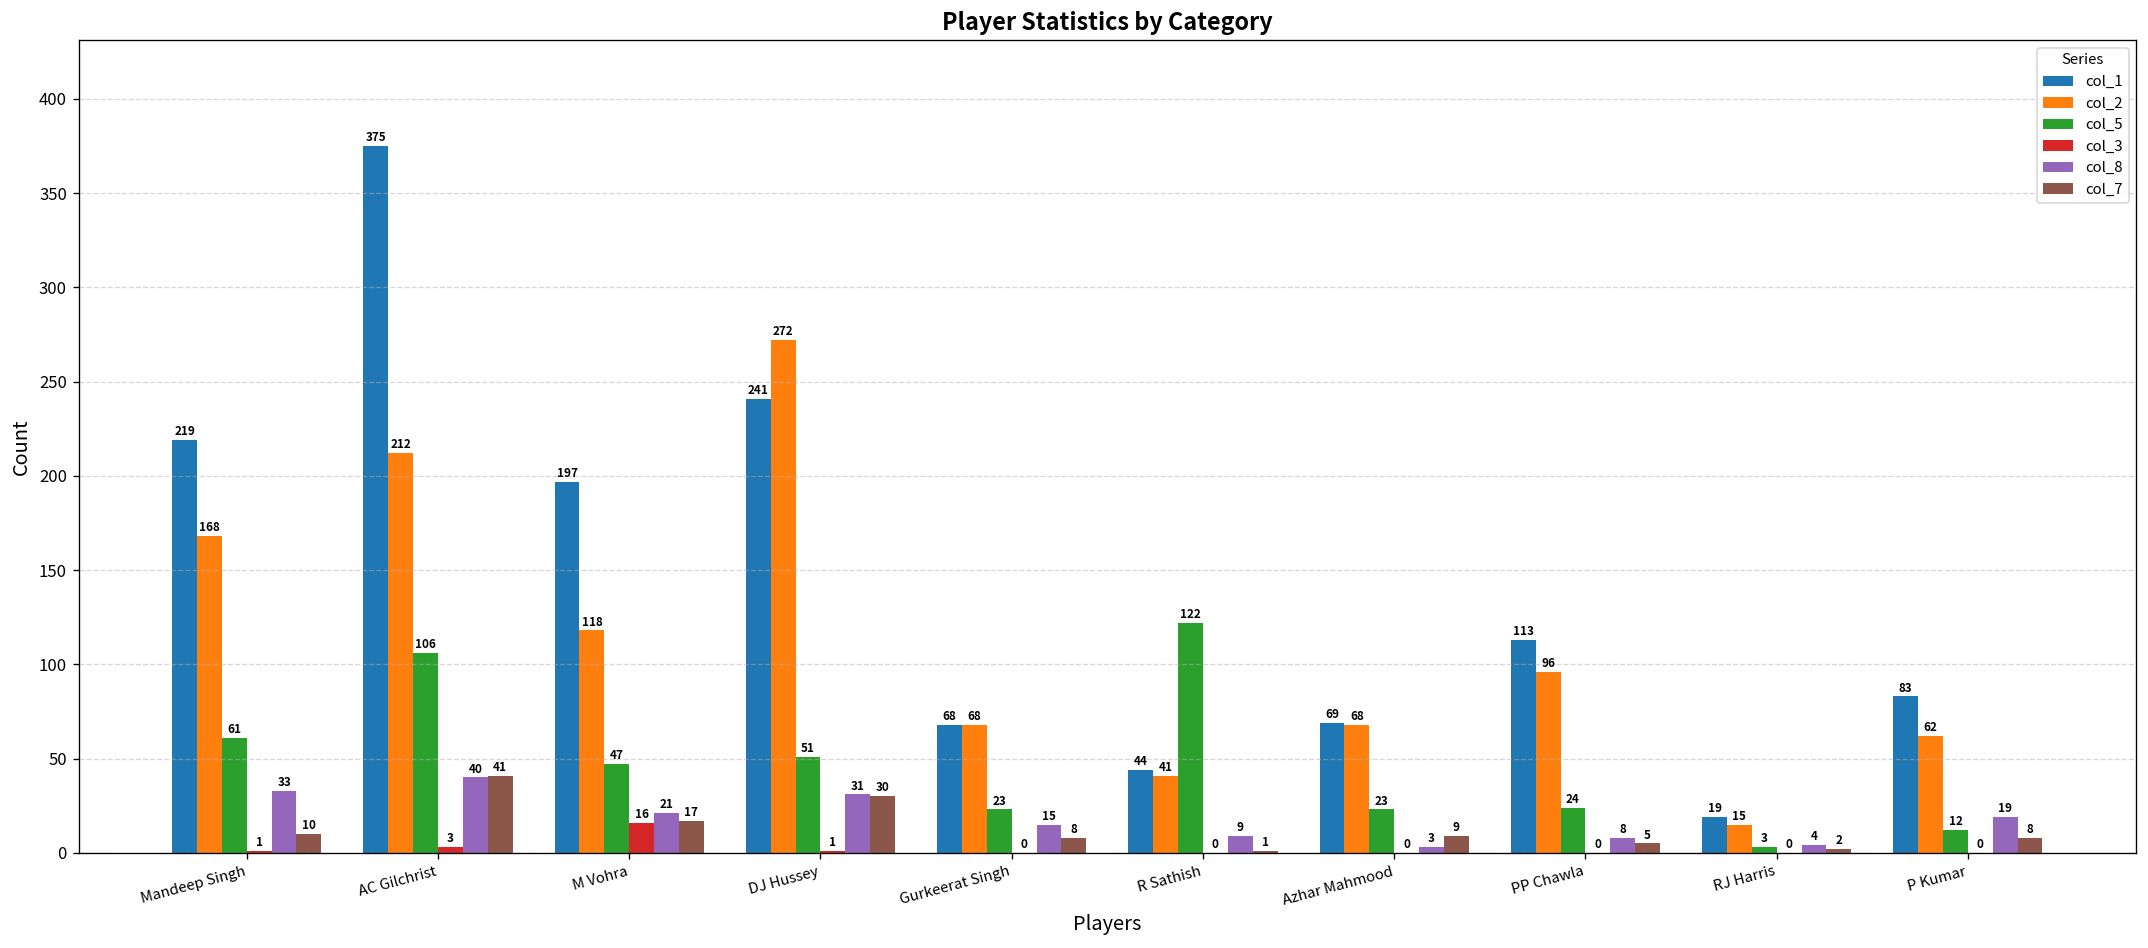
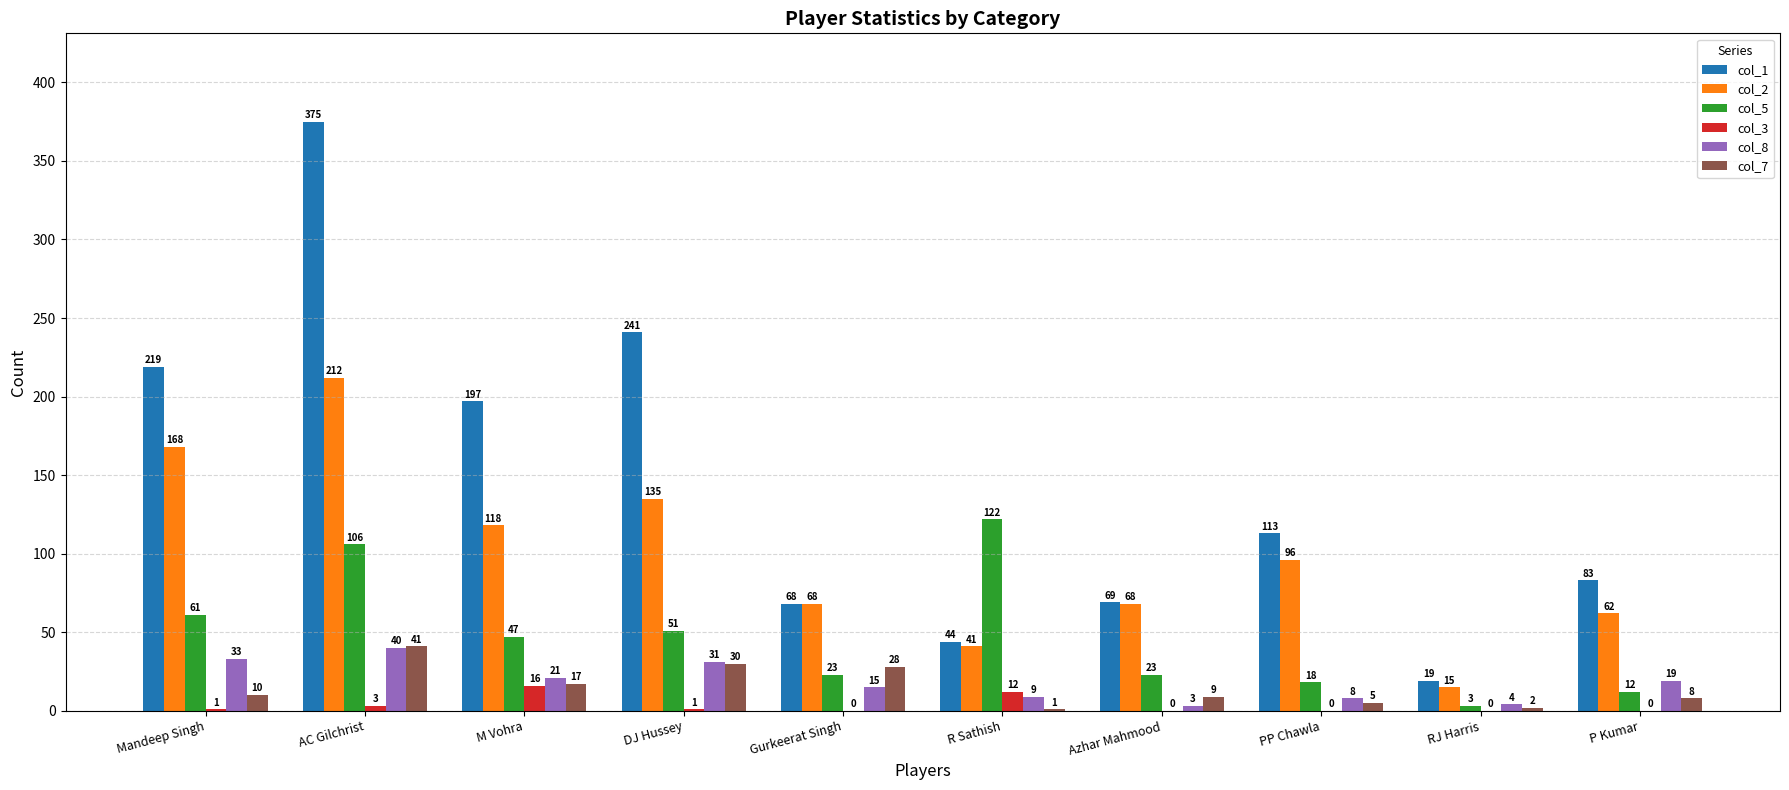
col_2, DJ Hussey: 272 -> 135
col_7, Gurkeerat Singh: 8 -> 28
col_3, R Sathish: 0 -> 12
col_5, PP Chawla: 24 -> 18
